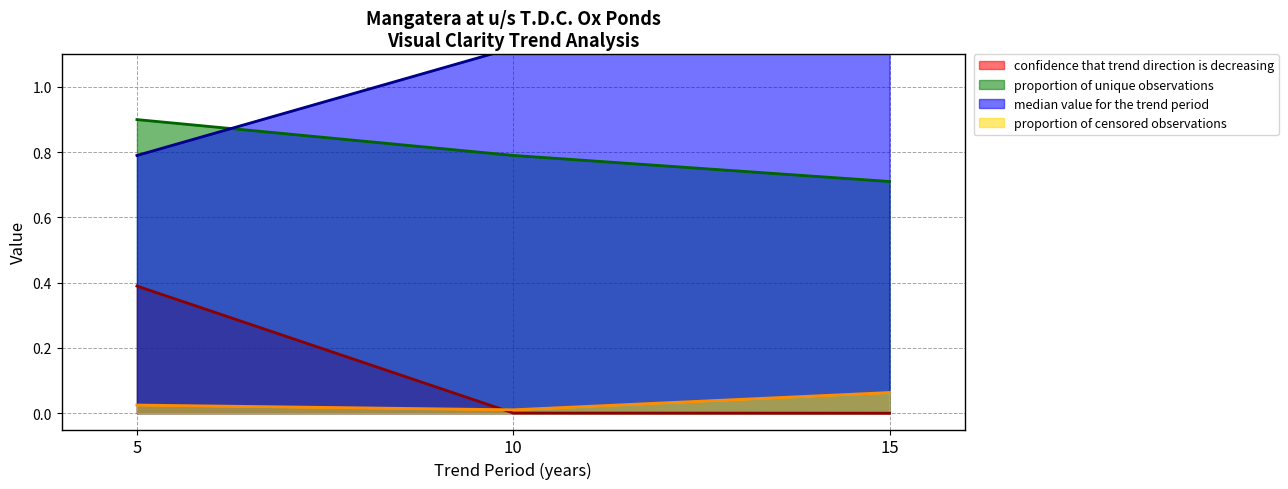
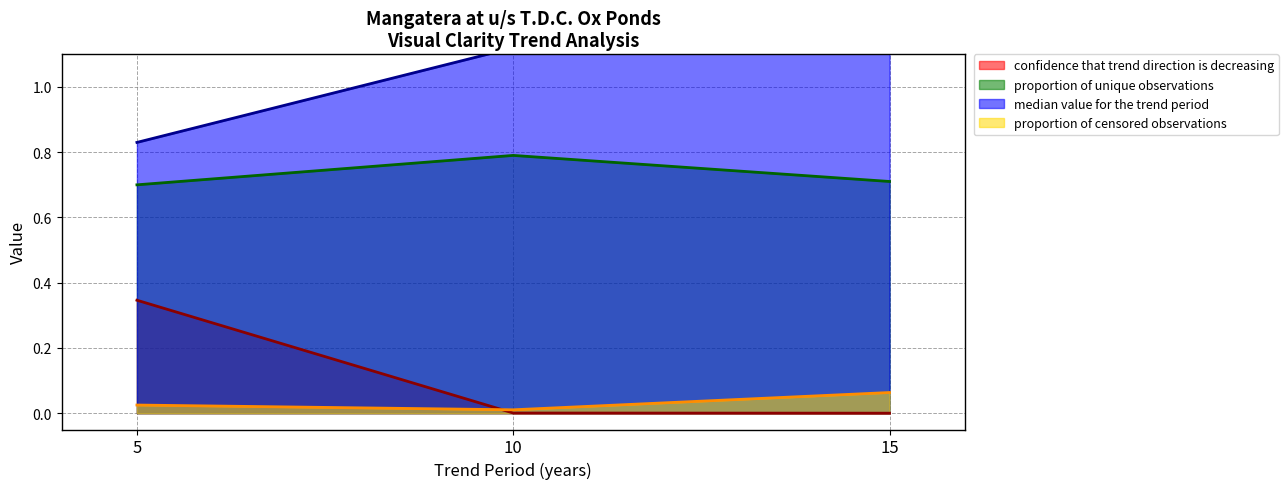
confidence that trend direction is decreasing, 5: 0.39 -> 0.35
proportion of unique observations, 5: 0.9 -> 0.7
median value for the trend period, 5: 0.79 -> 0.83
